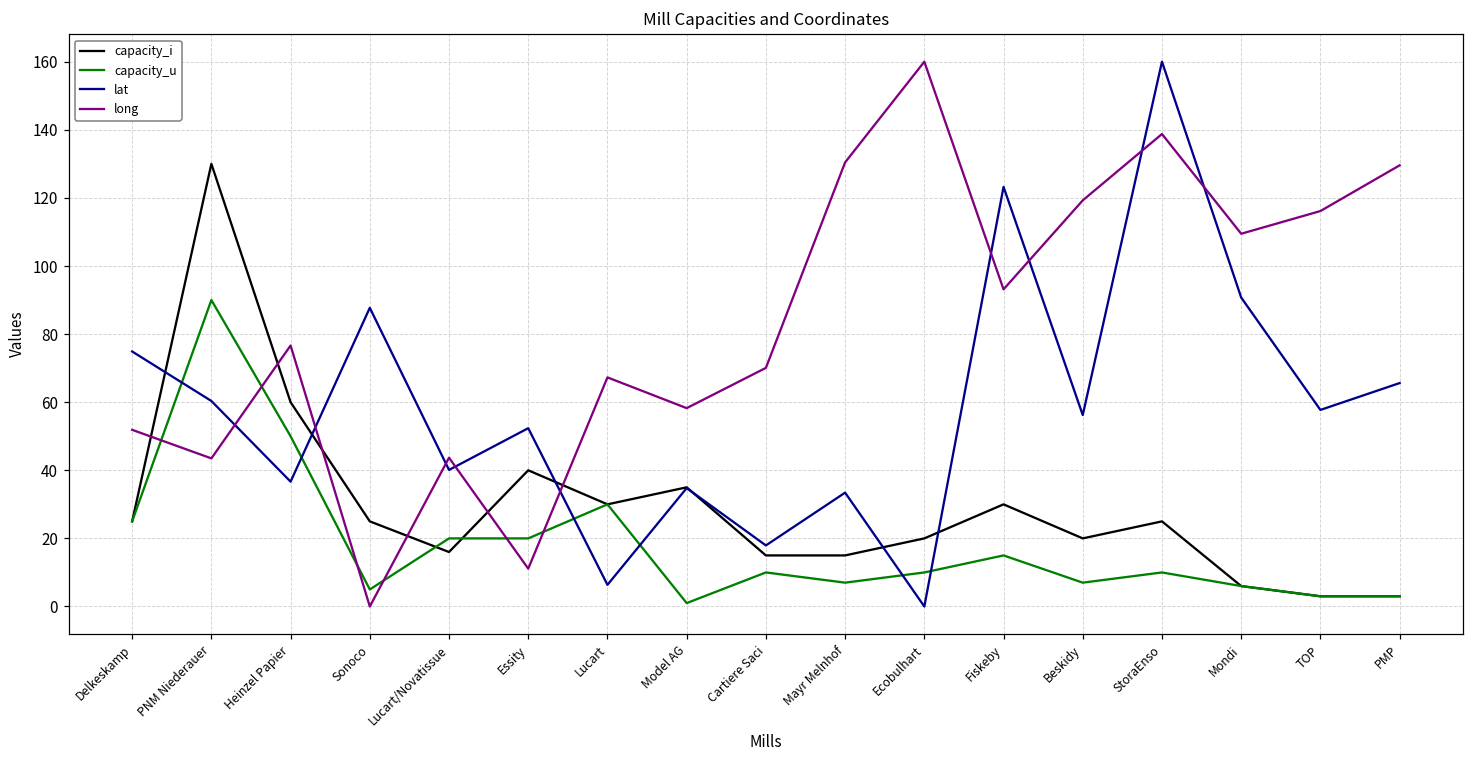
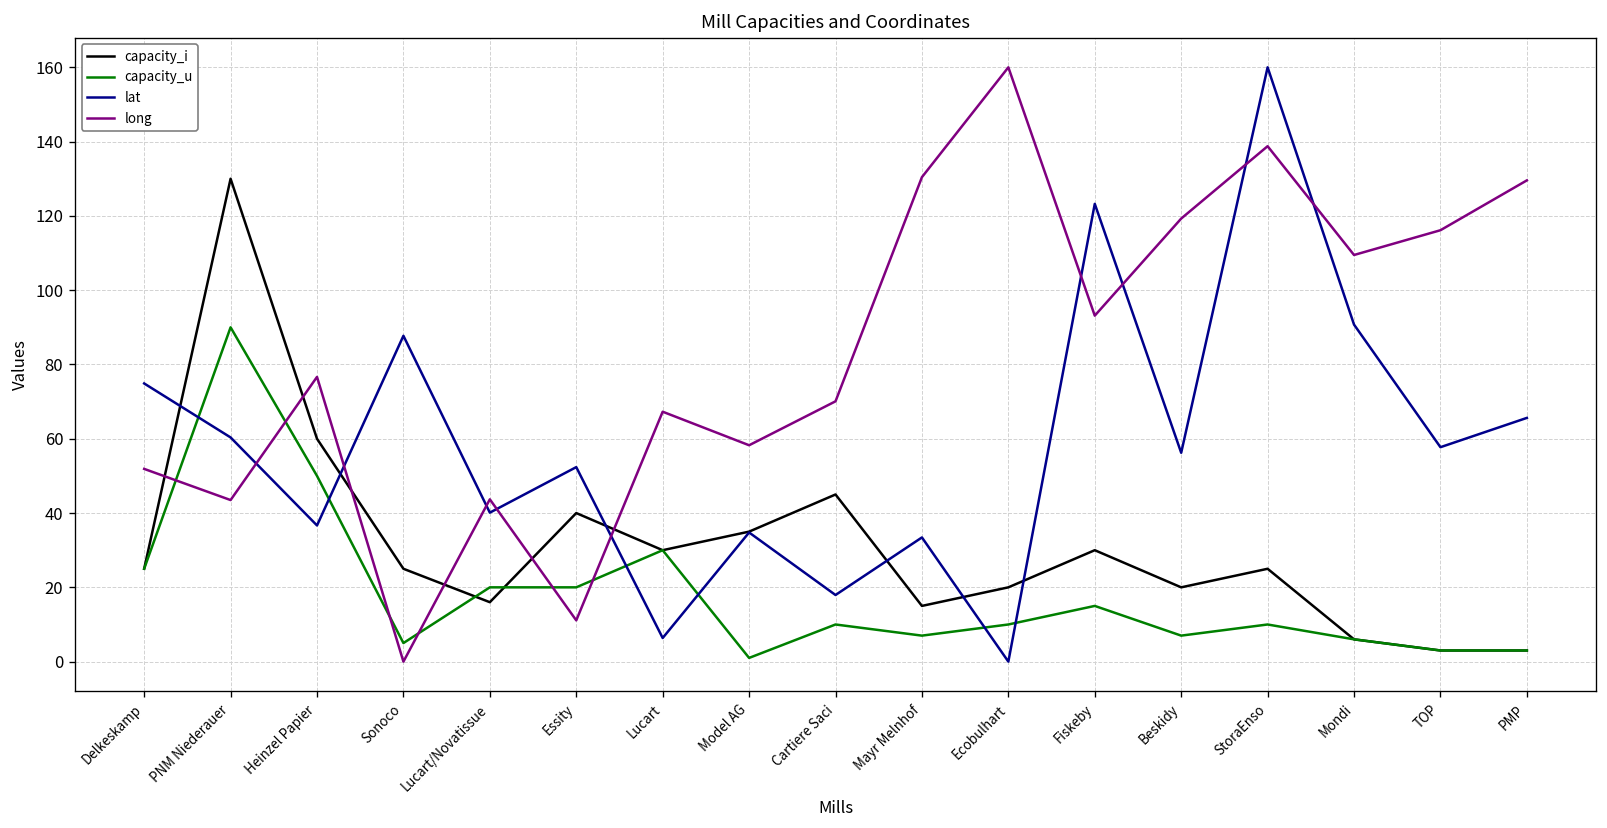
capacity_i, Cartiere Saci: 15 -> 45
